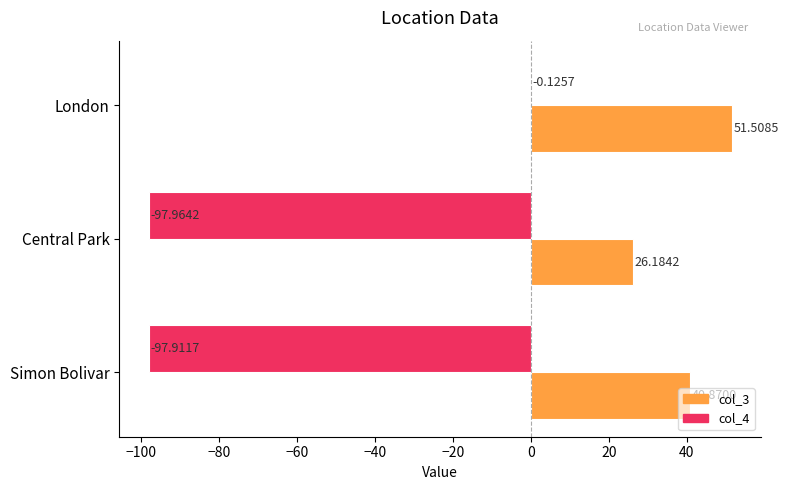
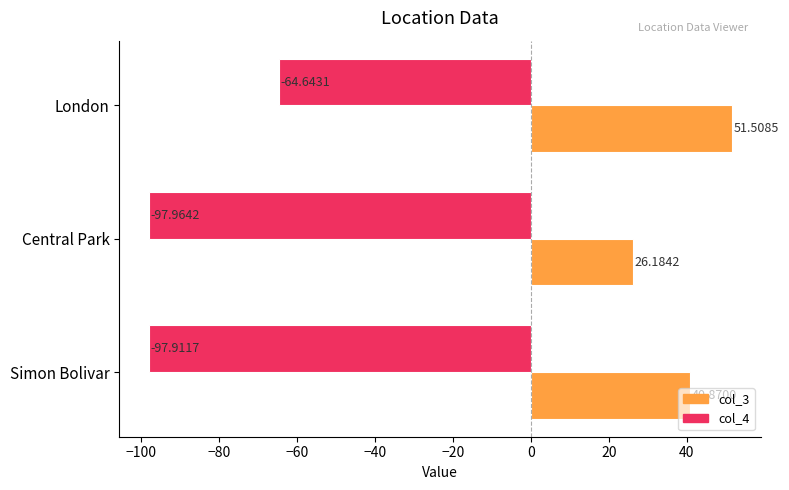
col_4, London: -0.1257 -> -64.6431
